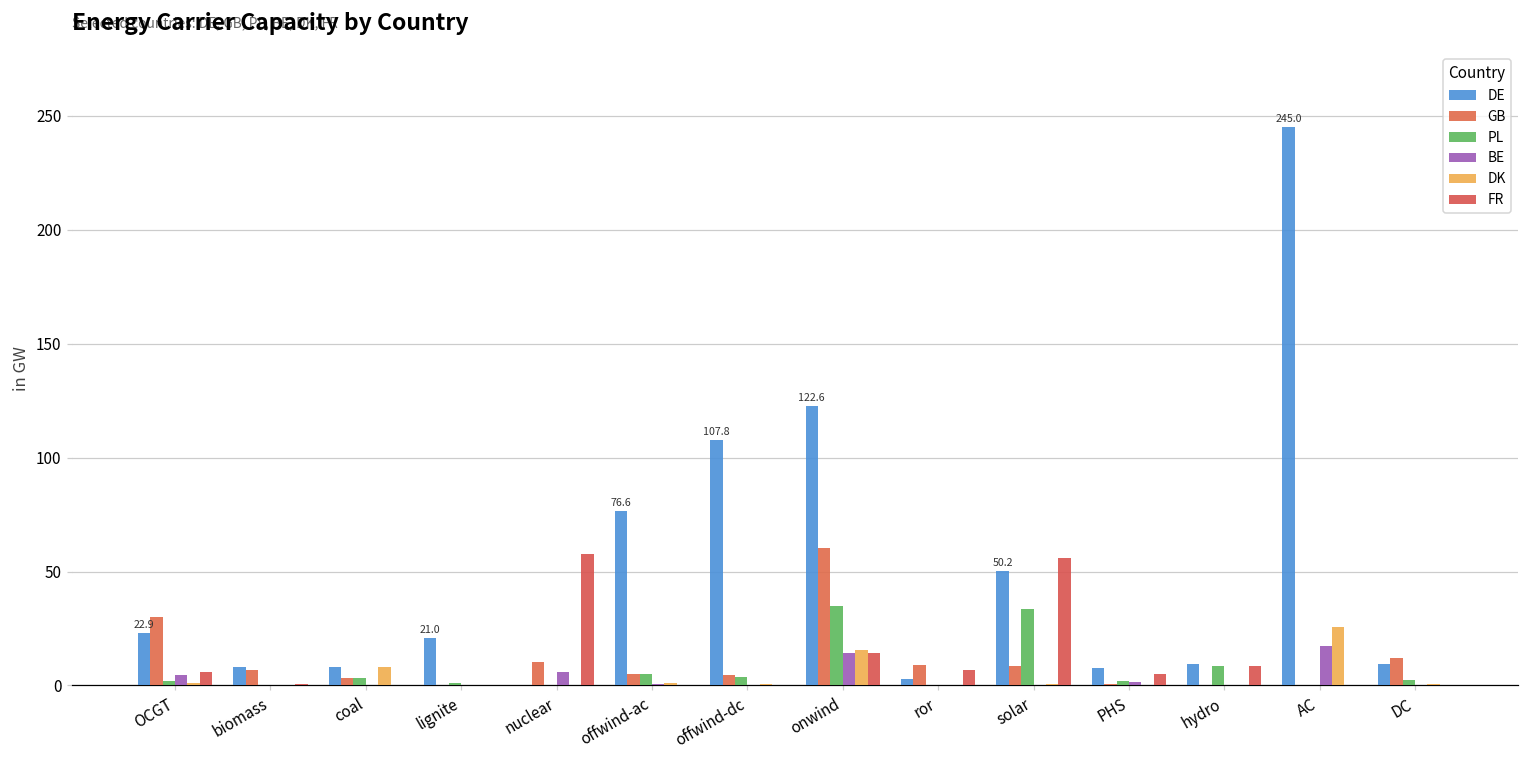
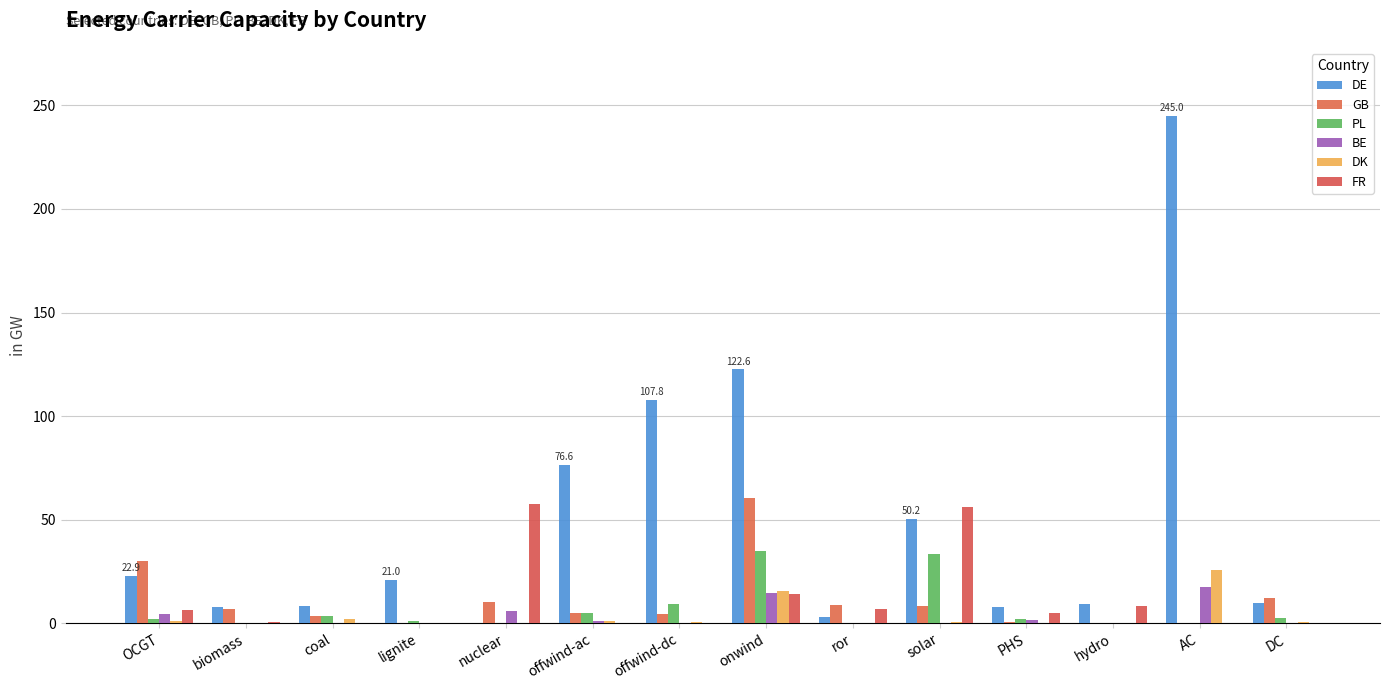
DK, coal: 8 -> 2
PL, offwind-dc: 4 -> 9
PL, hydro: 8 -> 0
